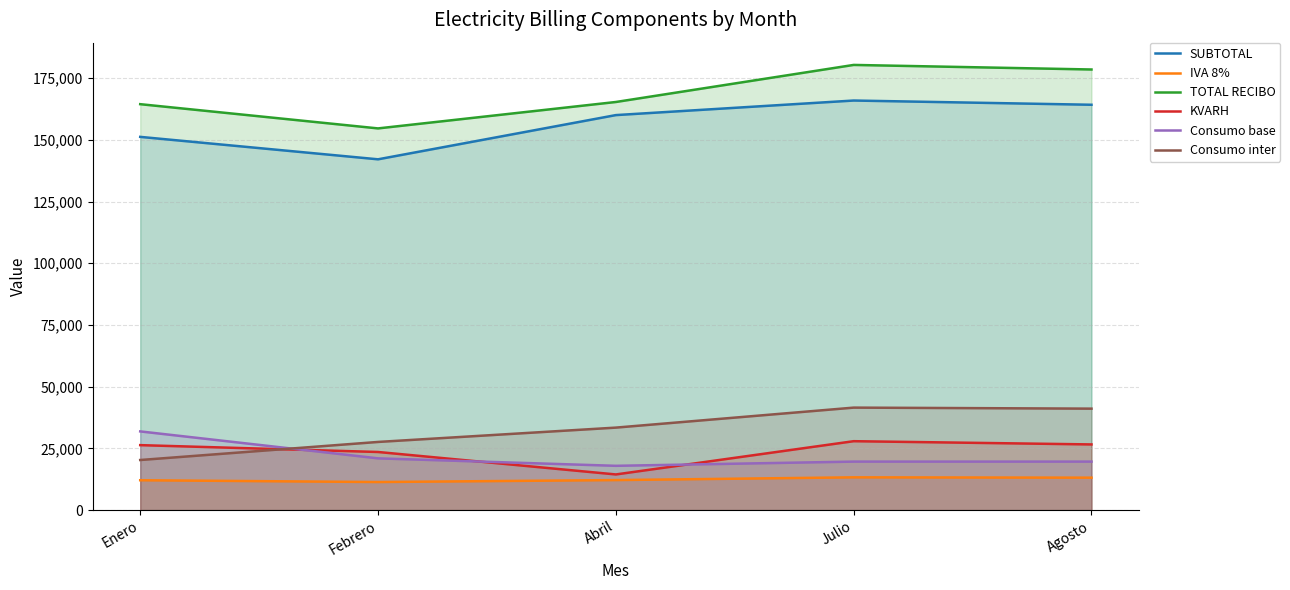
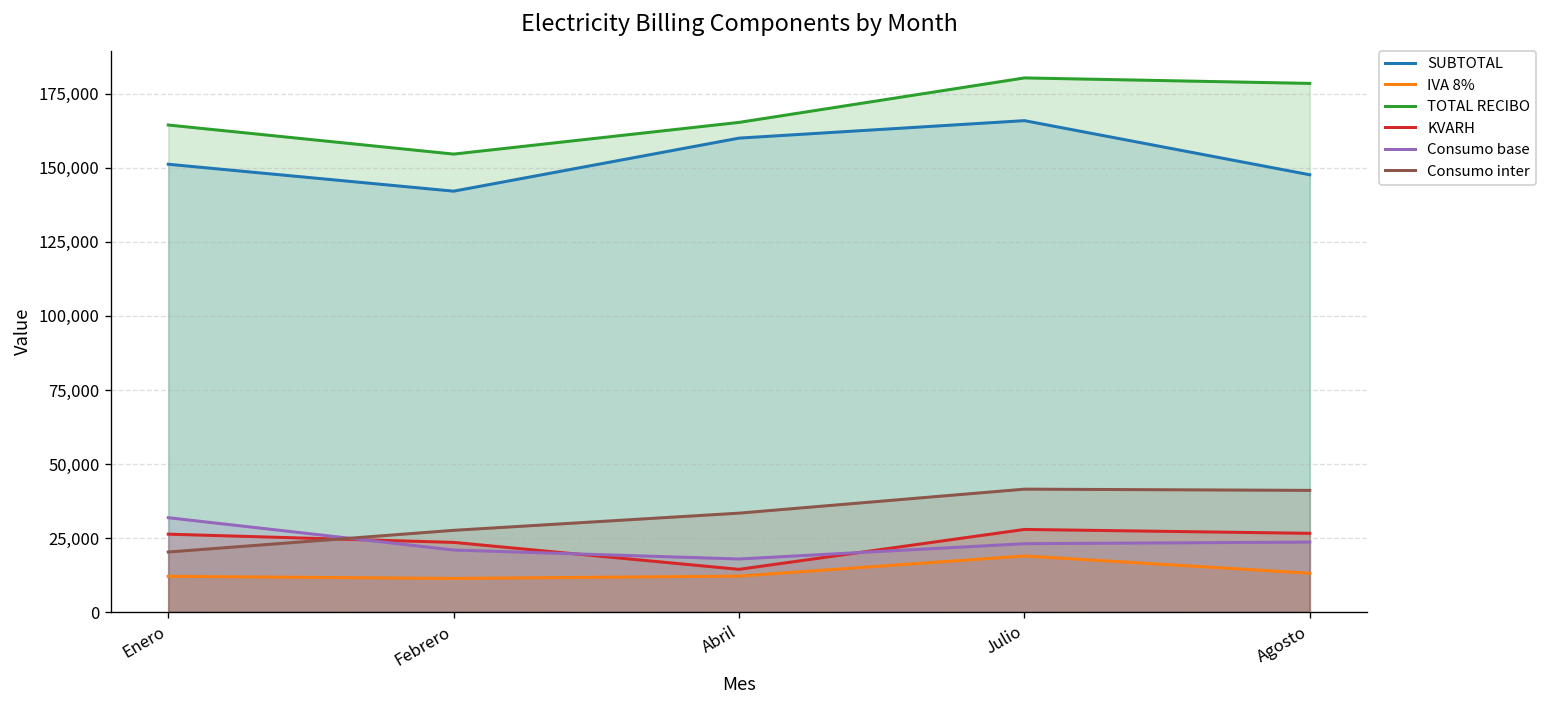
IVA 8%, Julio: 13,000 -> 19,000
Consumo base, Julio: 20,000 -> 23,000
SUBTOTAL, Agosto: 164,000 -> 148,000
Consumo base, Agosto: 20,000 -> 24,000
